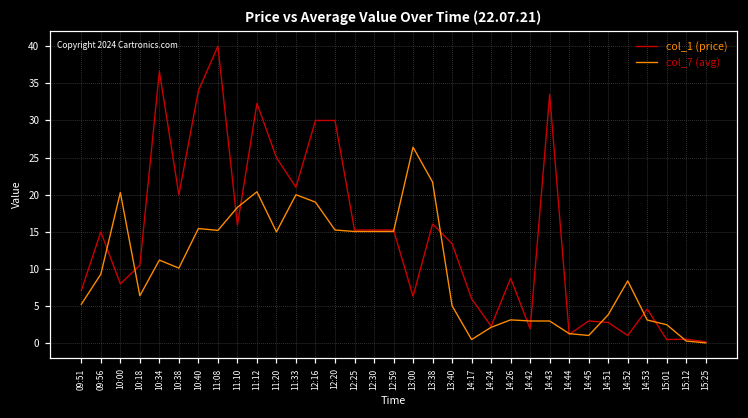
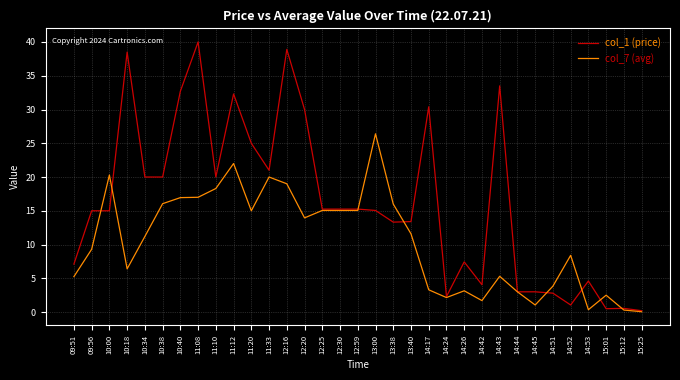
col_1 (price), 10:00: 8 -> 15
col_1 (price), 10:18: 11 -> 39
col_1 (price), 10:34: 37 -> 20
col_7 (avg), 10:38: 10 -> 16
col_1 (price), 10:40: 34 -> 33
col_7 (avg), 10:40: 15 -> 17
col_7 (avg), 11:08: 15 -> 17
col_1 (price), 11:10: 16 -> 20
col_7 (avg), 11:12: 20 -> 22
col_1 (price), 12:16: 30 -> 39
col_7 (avg), 12:20: 15 -> 14
col_1 (price), 13:00: 6 -> 15
col_1 (price), 13:38: 16 -> 13
col_7 (avg), 13:38: 22 -> 16
col_7 (avg), 13:40: 5 -> 12
col_1 (price), 14:17: 6 -> 30
col_7 (avg), 14:17: 1 -> 3
col_1 (price), 14:26: 9 -> 7
col_1 (price), 14:42: 2 -> 4
col_7 (avg), 14:42: 3 -> 2
col_7 (avg), 14:43: 3 -> 5
col_1 (price), 14:44: 1 -> 3
col_7 (avg), 14:44: 1 -> 3
col_7 (avg), 14:53: 3 -> 0
